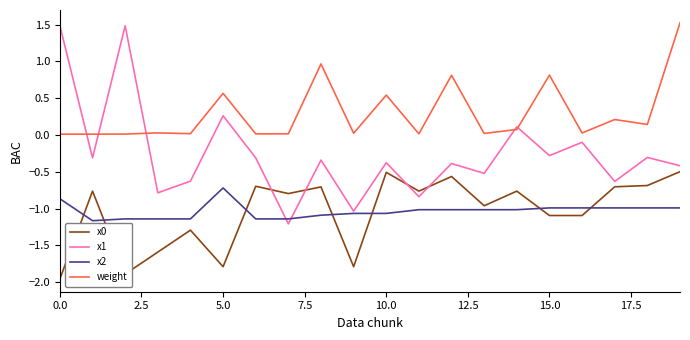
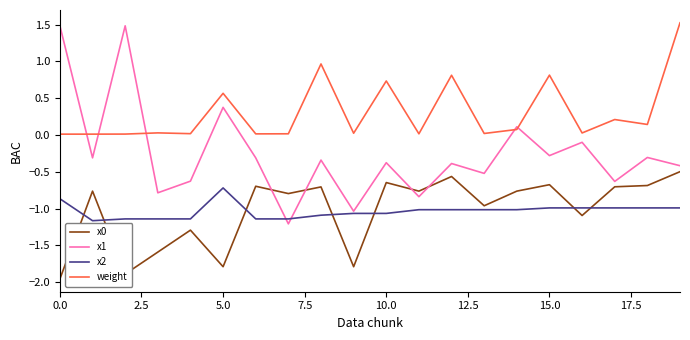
x1, 5.0: 0.3 -> 0.4
x0, 10.0: -0.5 -> -0.6
weight, 10.0: 0.5 -> 0.7
x0, 15.0: -1.1 -> -0.7
